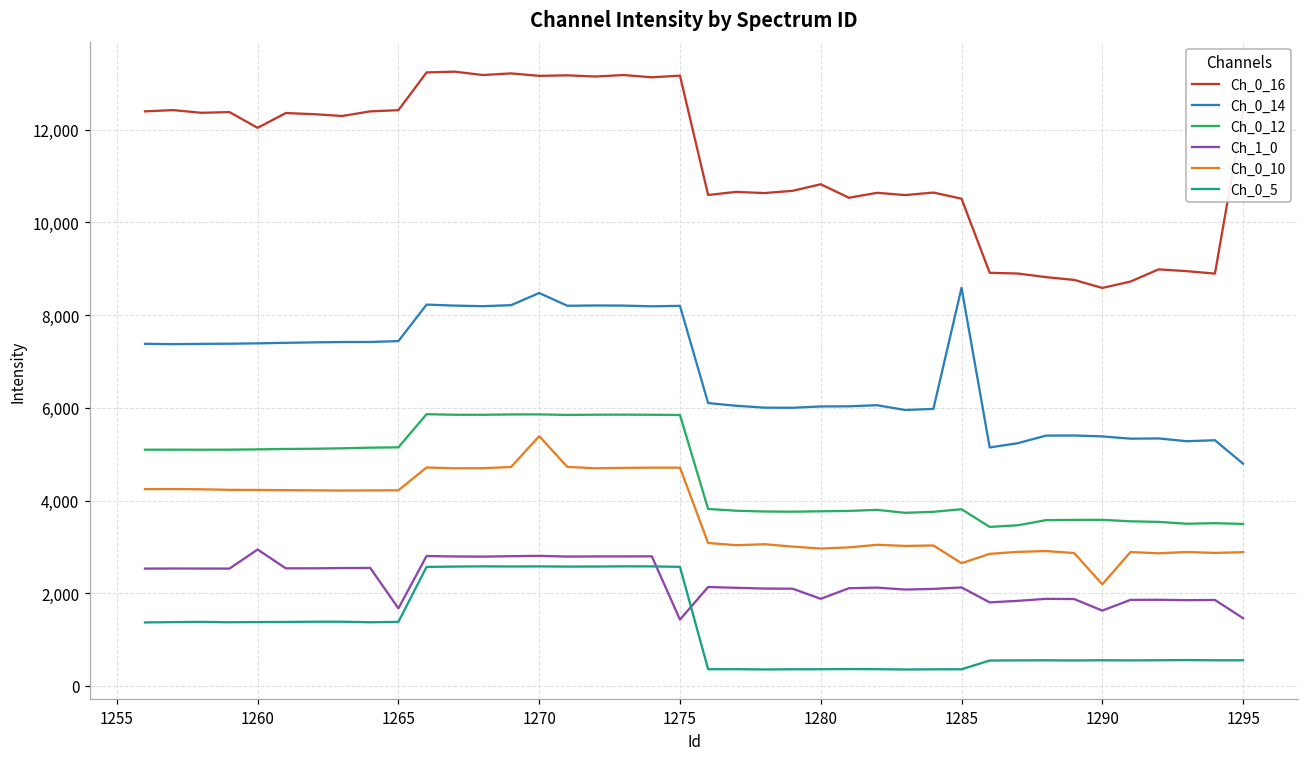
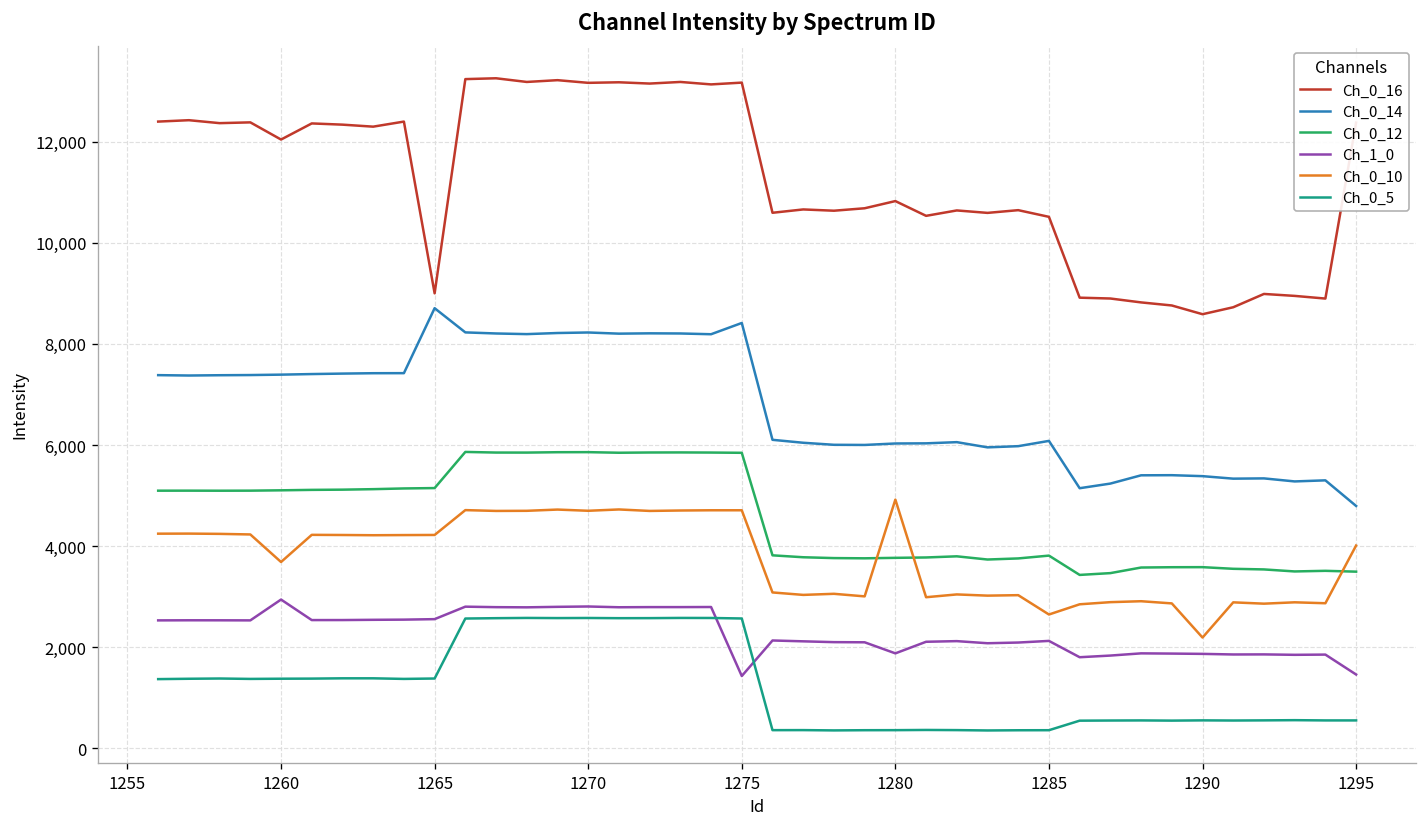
Ch_0_10, 1260: 4,200 -> 3,700
Ch_0_16, 1265: 12,400 -> 9,000
Ch_0_14, 1265: 7,400 -> 8,700
Ch_1_0, 1265: 1,700 -> 2,600
Ch_0_14, 1270: 8,500 -> 8,200
Ch_0_10, 1270: 5,400 -> 4,700
Ch_0_14, 1275: 8,200 -> 8,400
Ch_0_10, 1280: 3,000 -> 4,900
Ch_0_14, 1285: 8,600 -> 6,100
Ch_1_0, 1290: 1,600 -> 1,900
Ch_0_10, 1295: 2,900 -> 4,000
